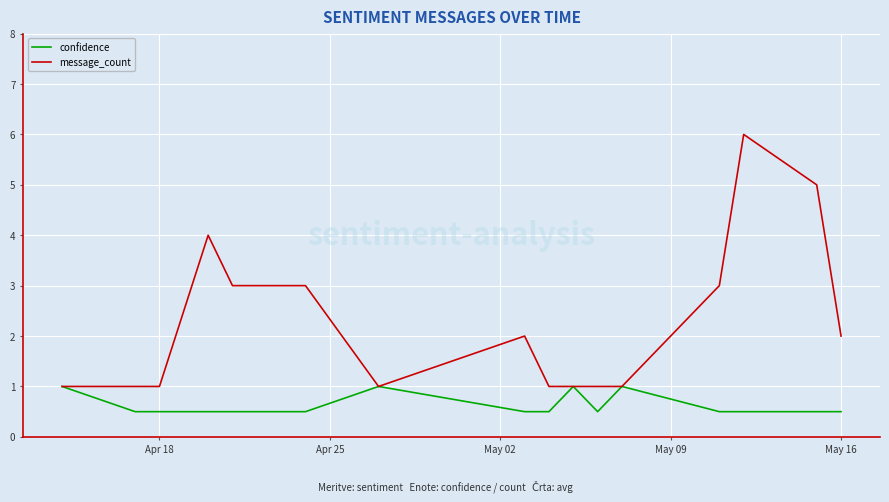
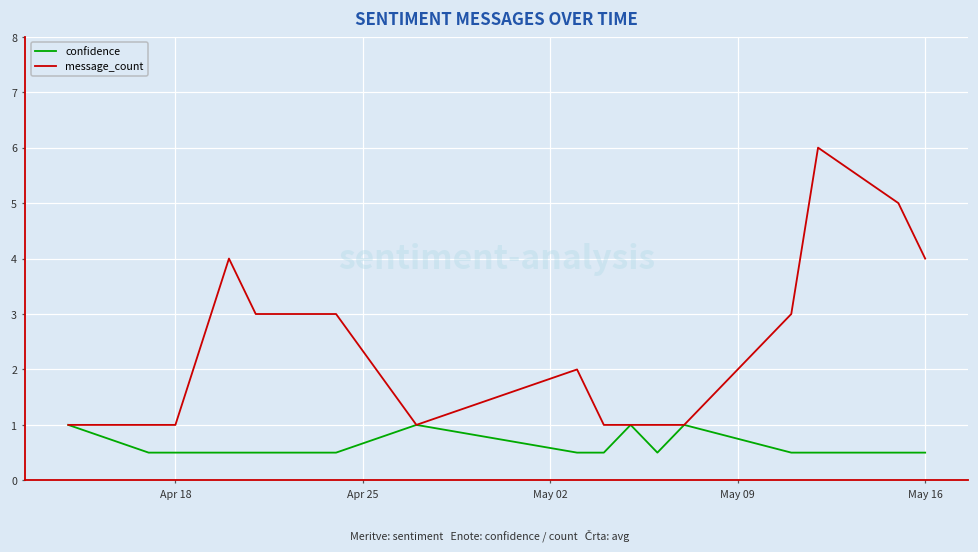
message_count, May 16: 2 -> 4
